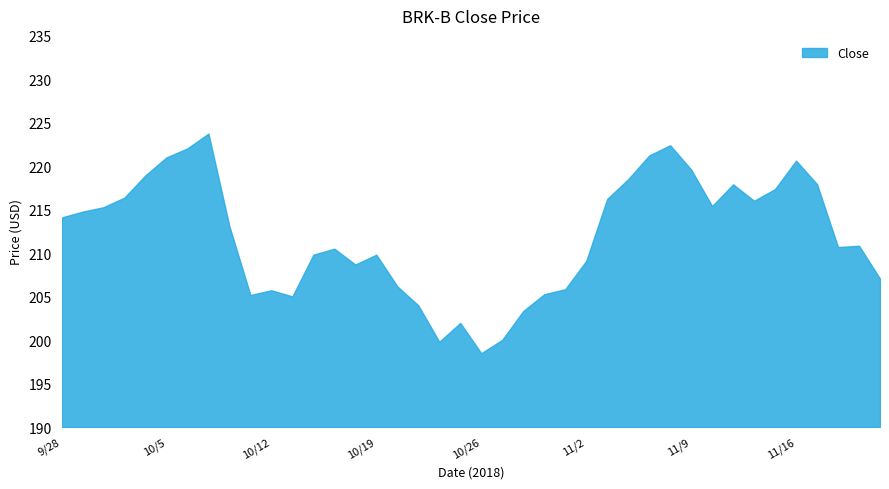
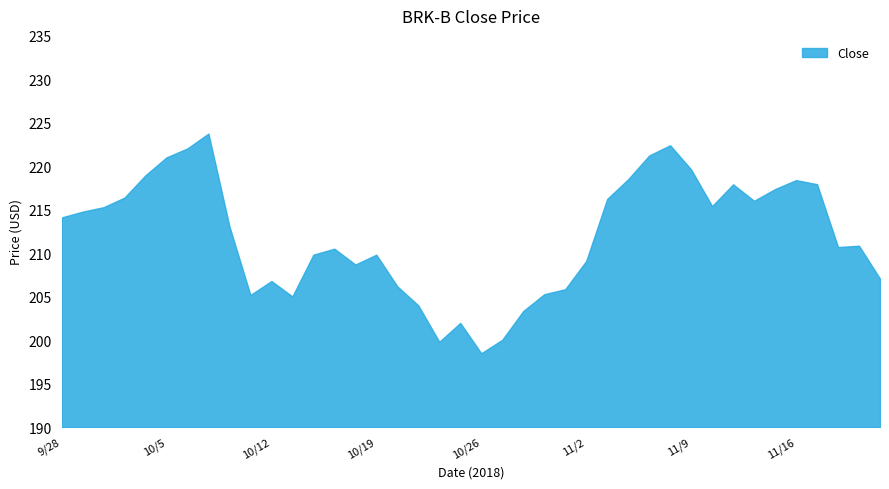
10/12: 206 -> 207
11/16: 221 -> 218
